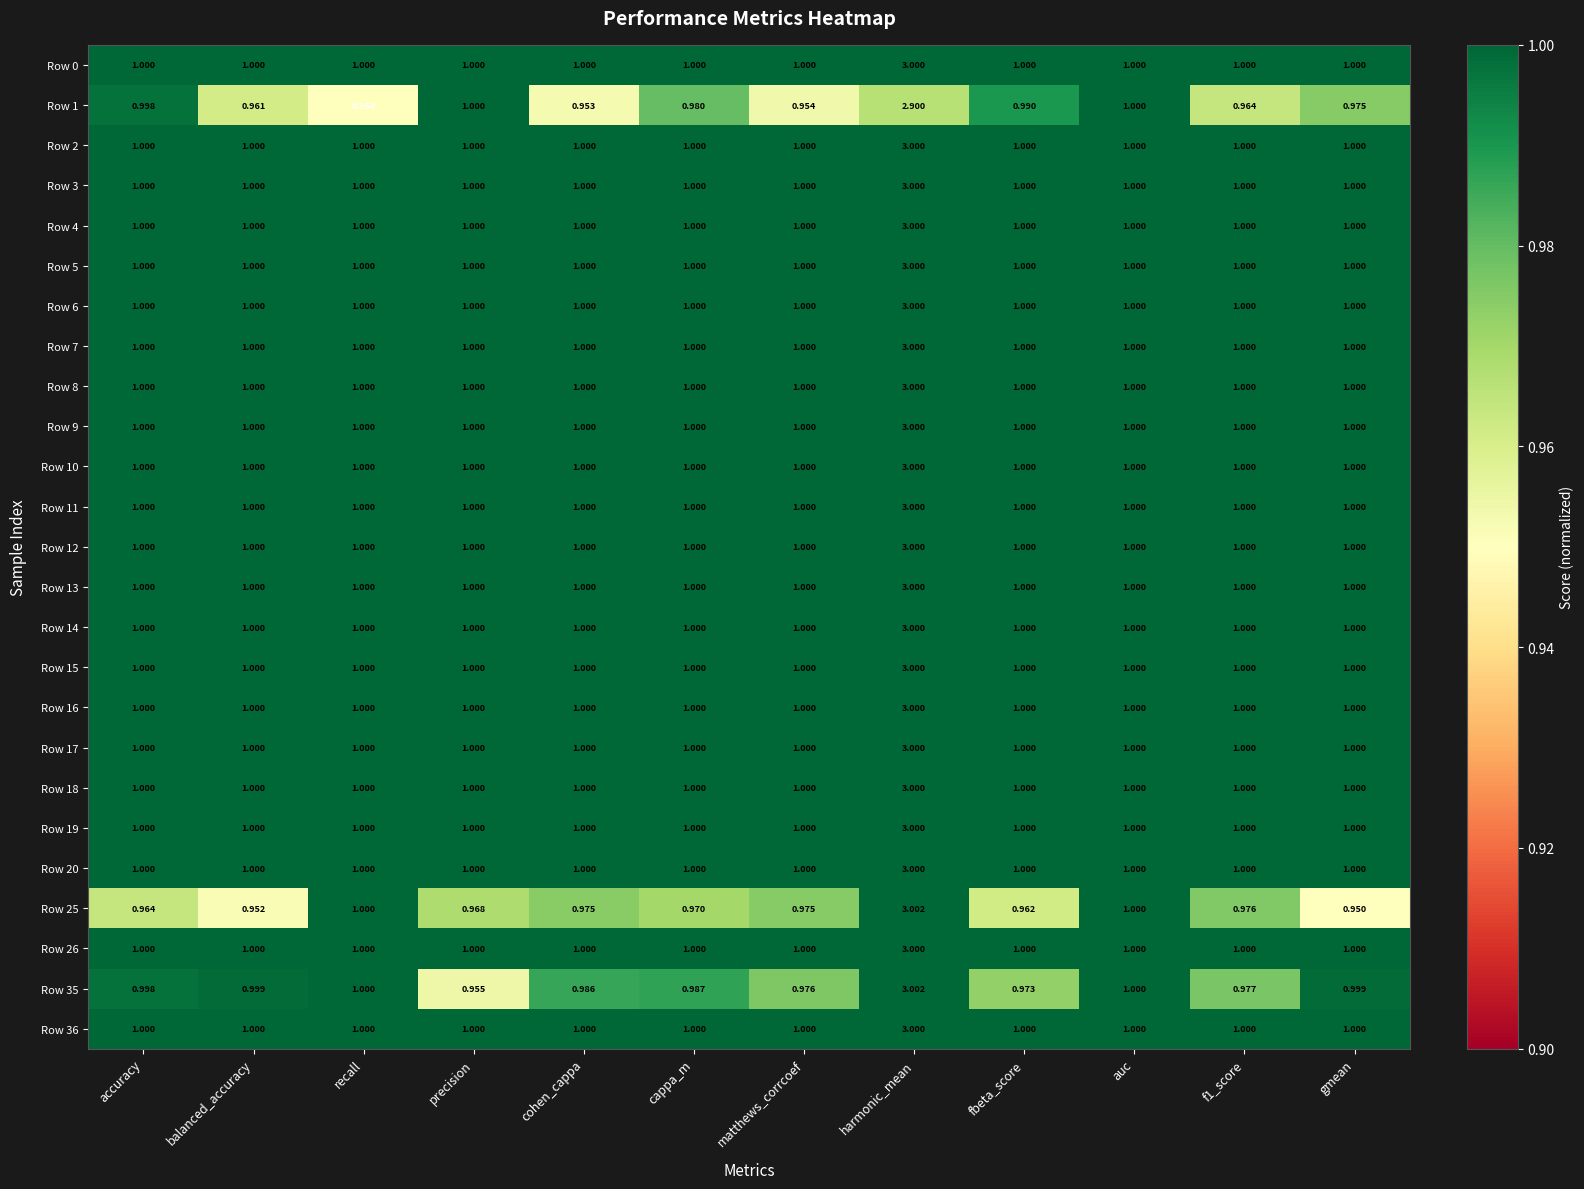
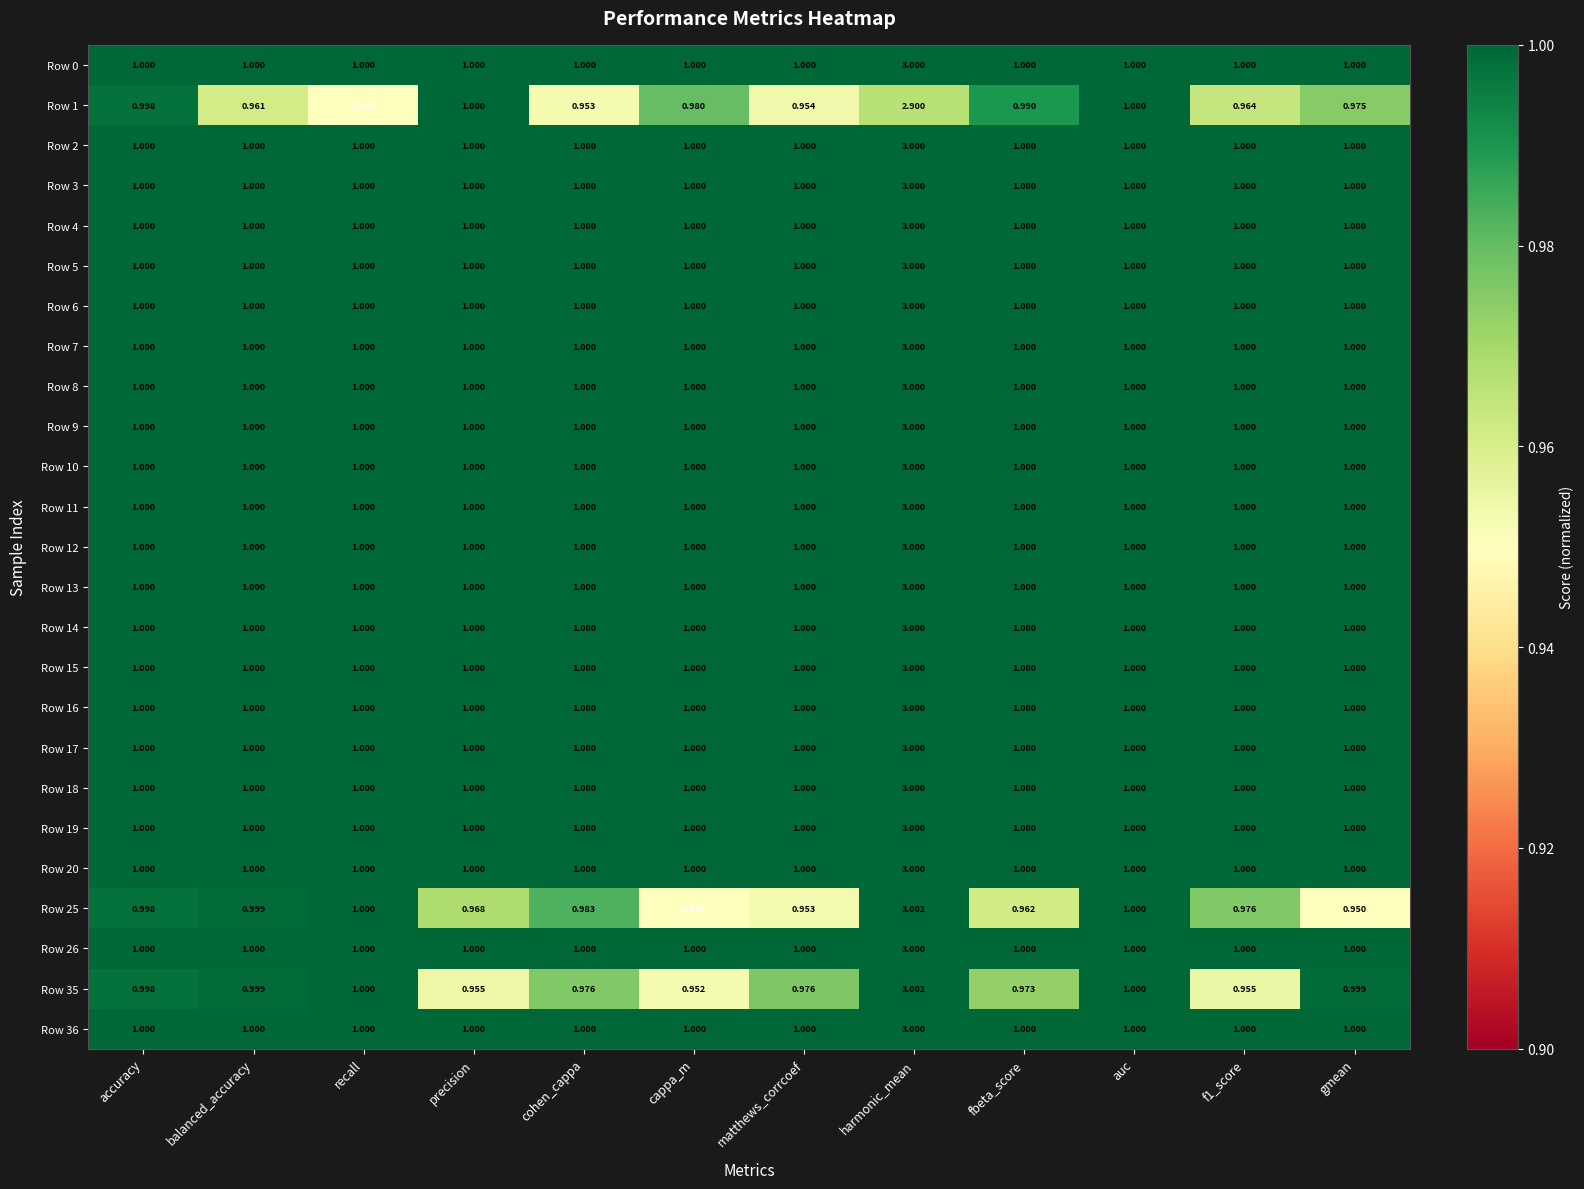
Row 25, accuracy: 0.964 -> 0.998
Row 25, balanced_accuracy: 0.952 -> 0.999
Row 25, cohen_cappa: 0.975 -> 0.983
Row 25, cappa_m: 0.970 -> 0.950
Row 25, matthews_corrcoef: 0.975 -> 0.953
Row 35, cohen_cappa: 0.986 -> 0.976
Row 35, cappa_m: 0.987 -> 0.952
Row 35, f1_score: 0.977 -> 0.955
